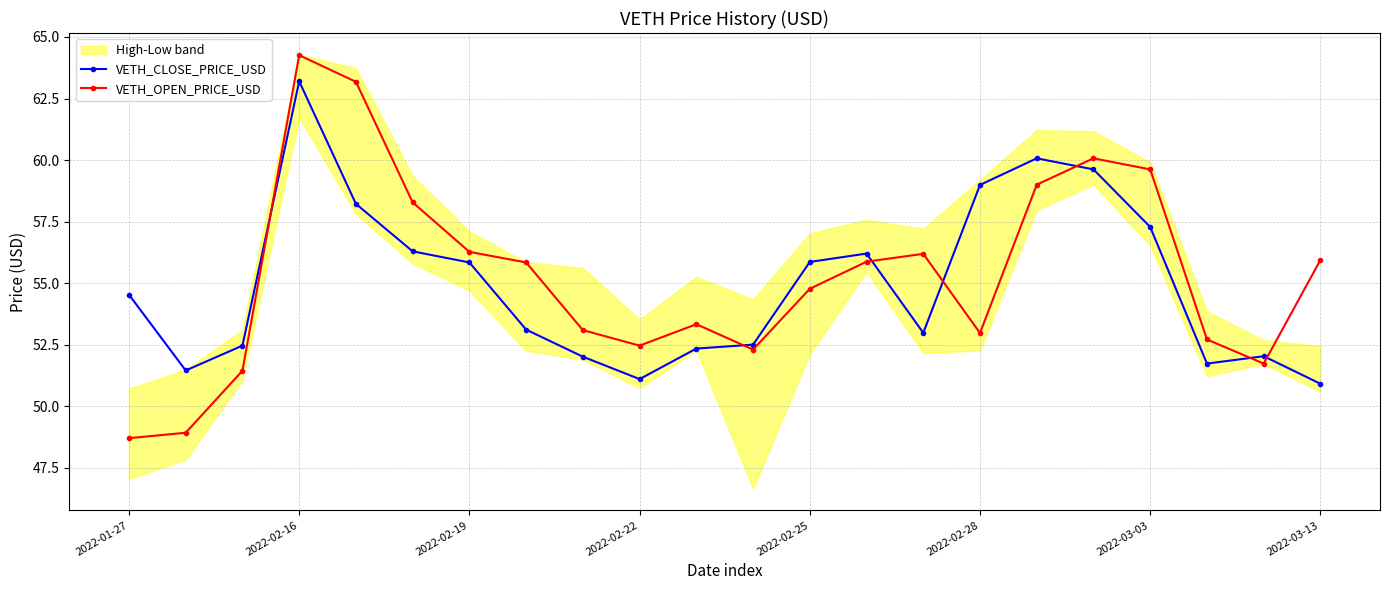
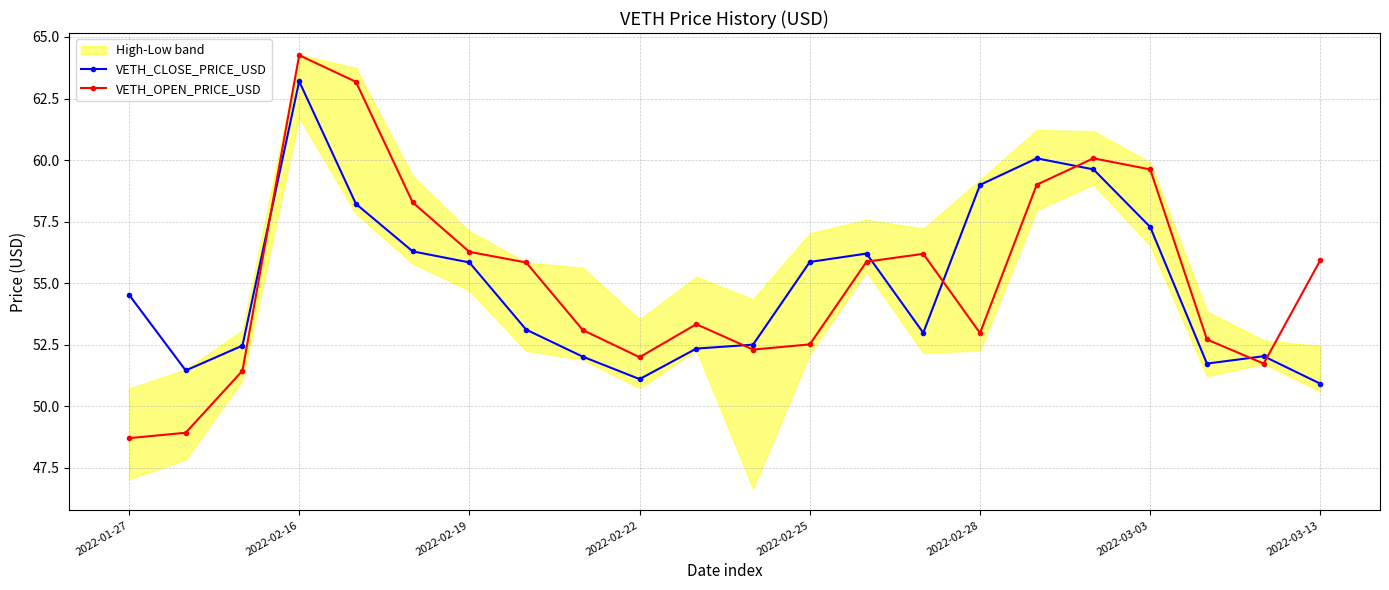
VETH_OPEN_PRICE_USD, 2022-02-22: 52.5 -> 52.0
VETH_OPEN_PRICE_USD, 2022-02-25: 54.8 -> 52.5
